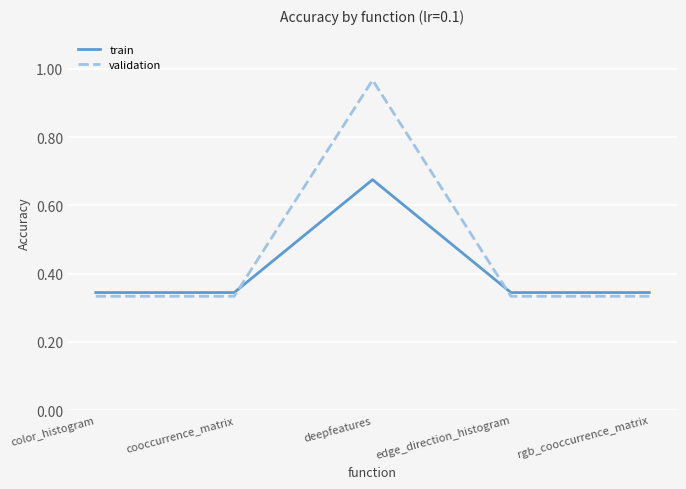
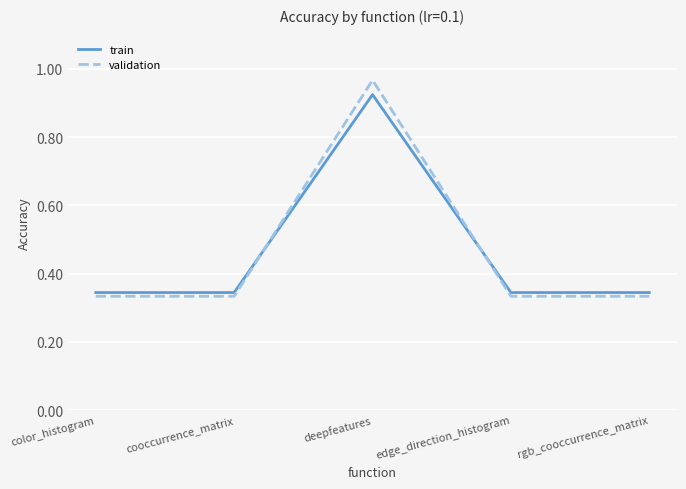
train, deepfeatures: 0.68 -> 0.92
